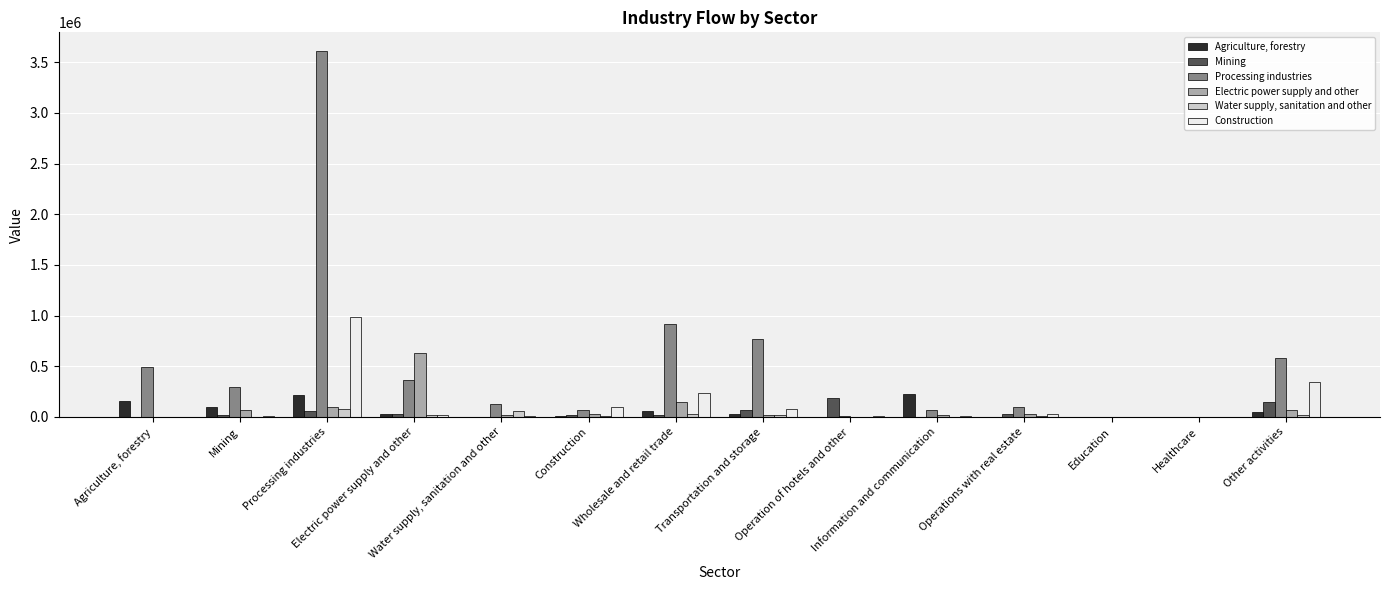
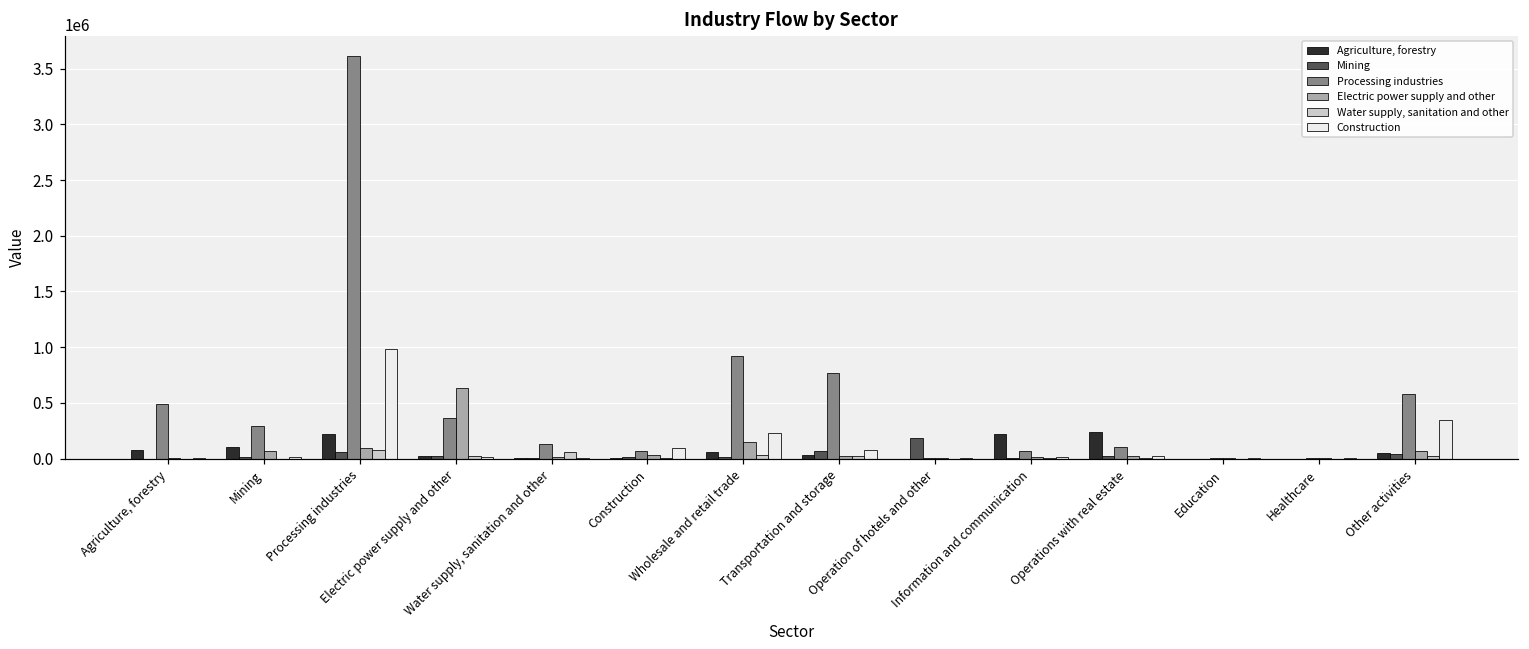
Agriculture, forestry, Agriculture, forestry: 160000 -> 80000
Agriculture, forestry, Operations with real estate: 0 -> 240000
Mining, Other activities: 150000 -> 40000
